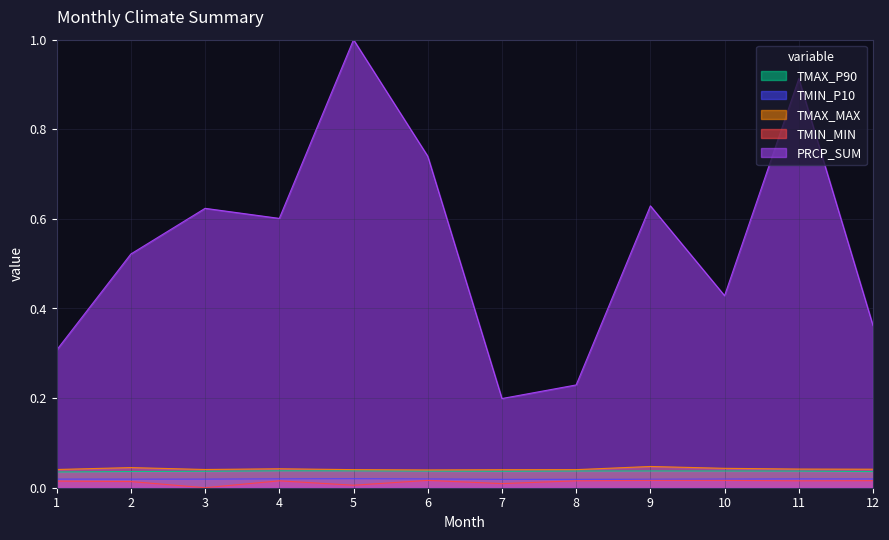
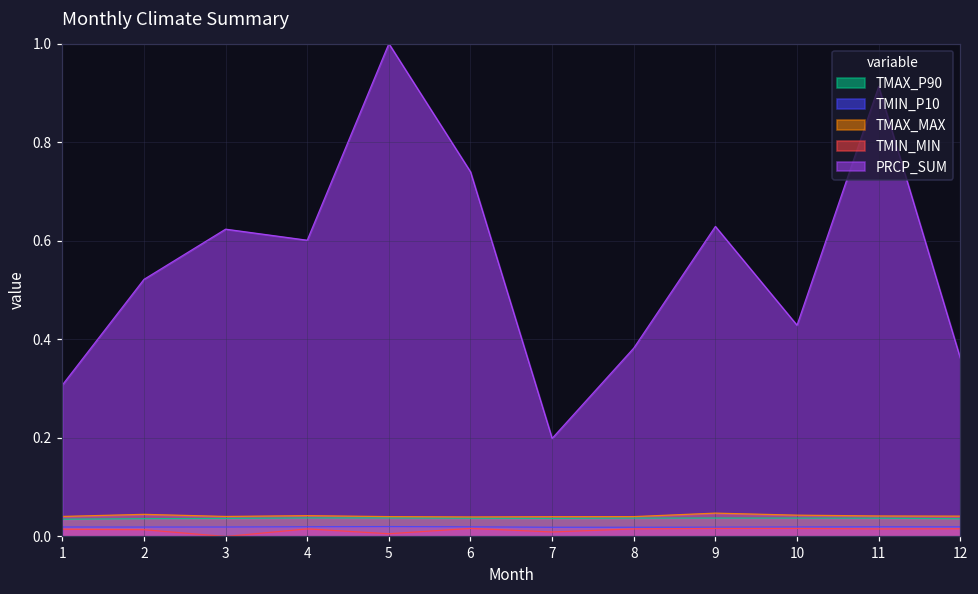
PRCP_SUM, 8: 0.23 -> 0.38
